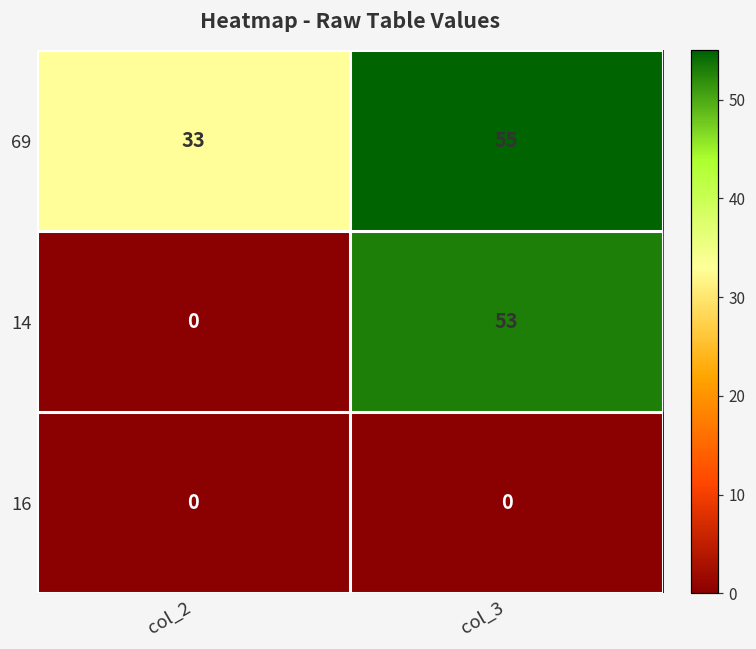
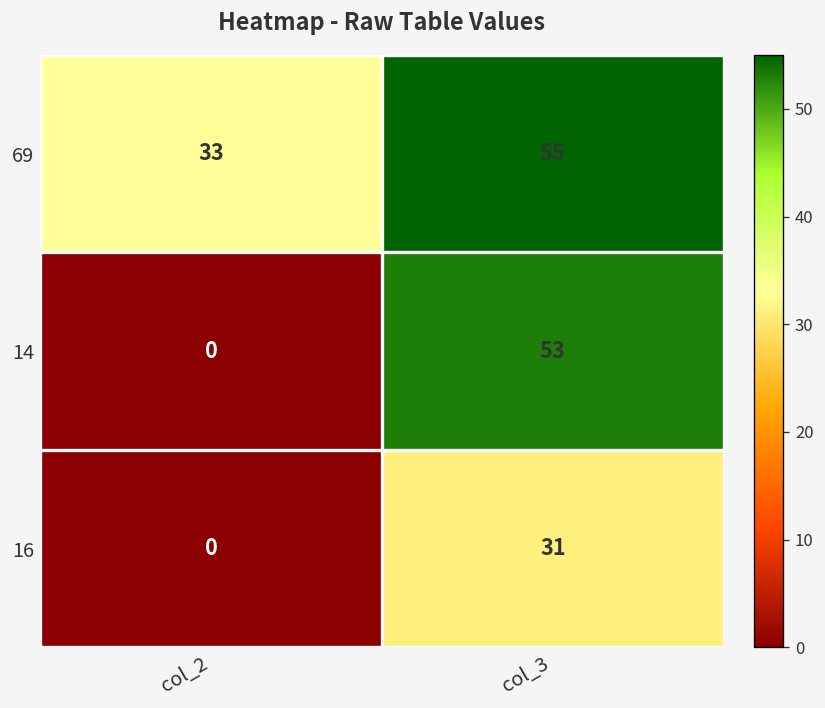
16, col_3: 0 -> 31
